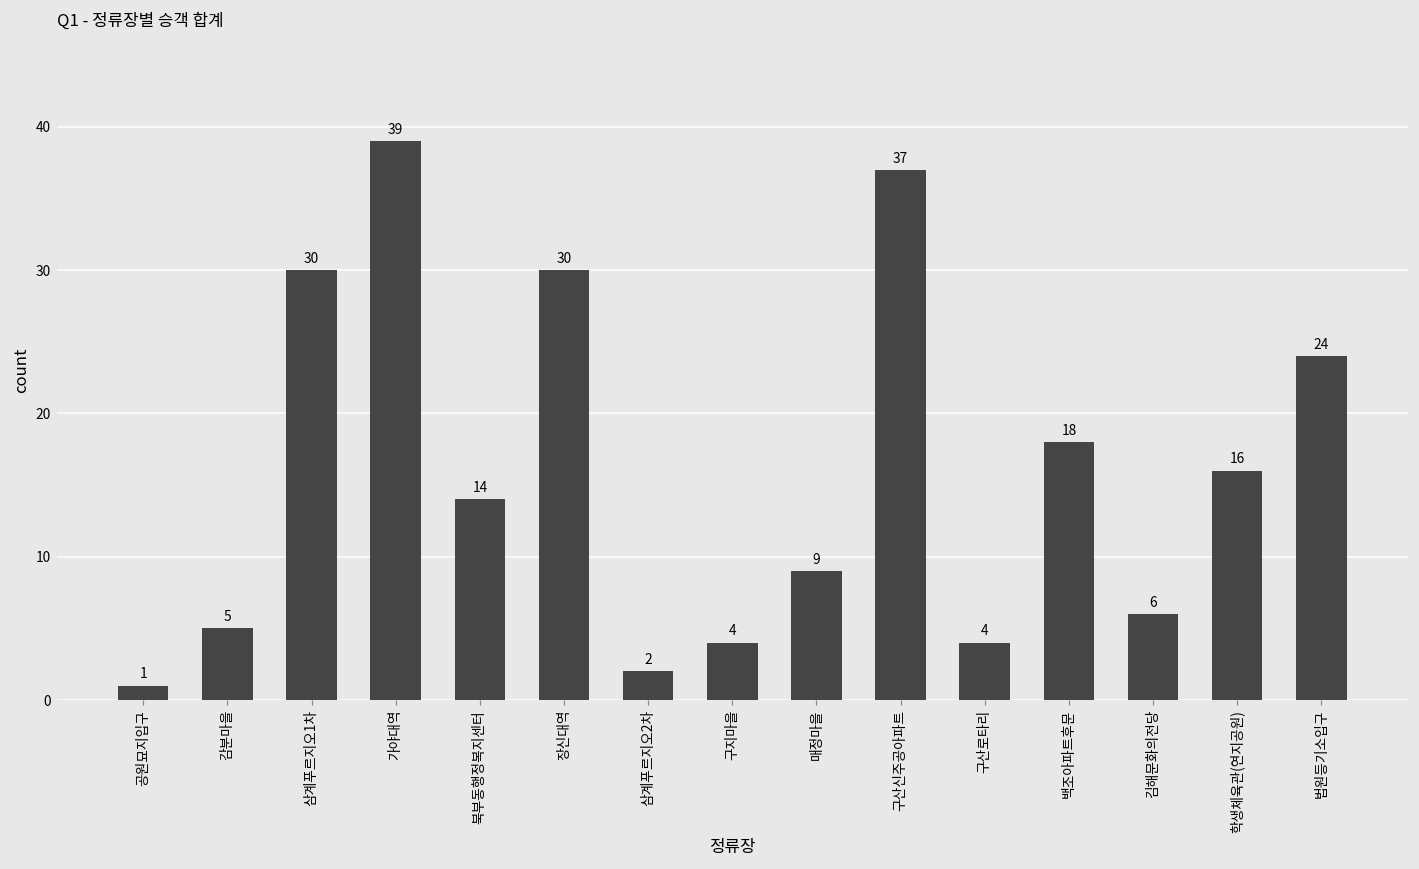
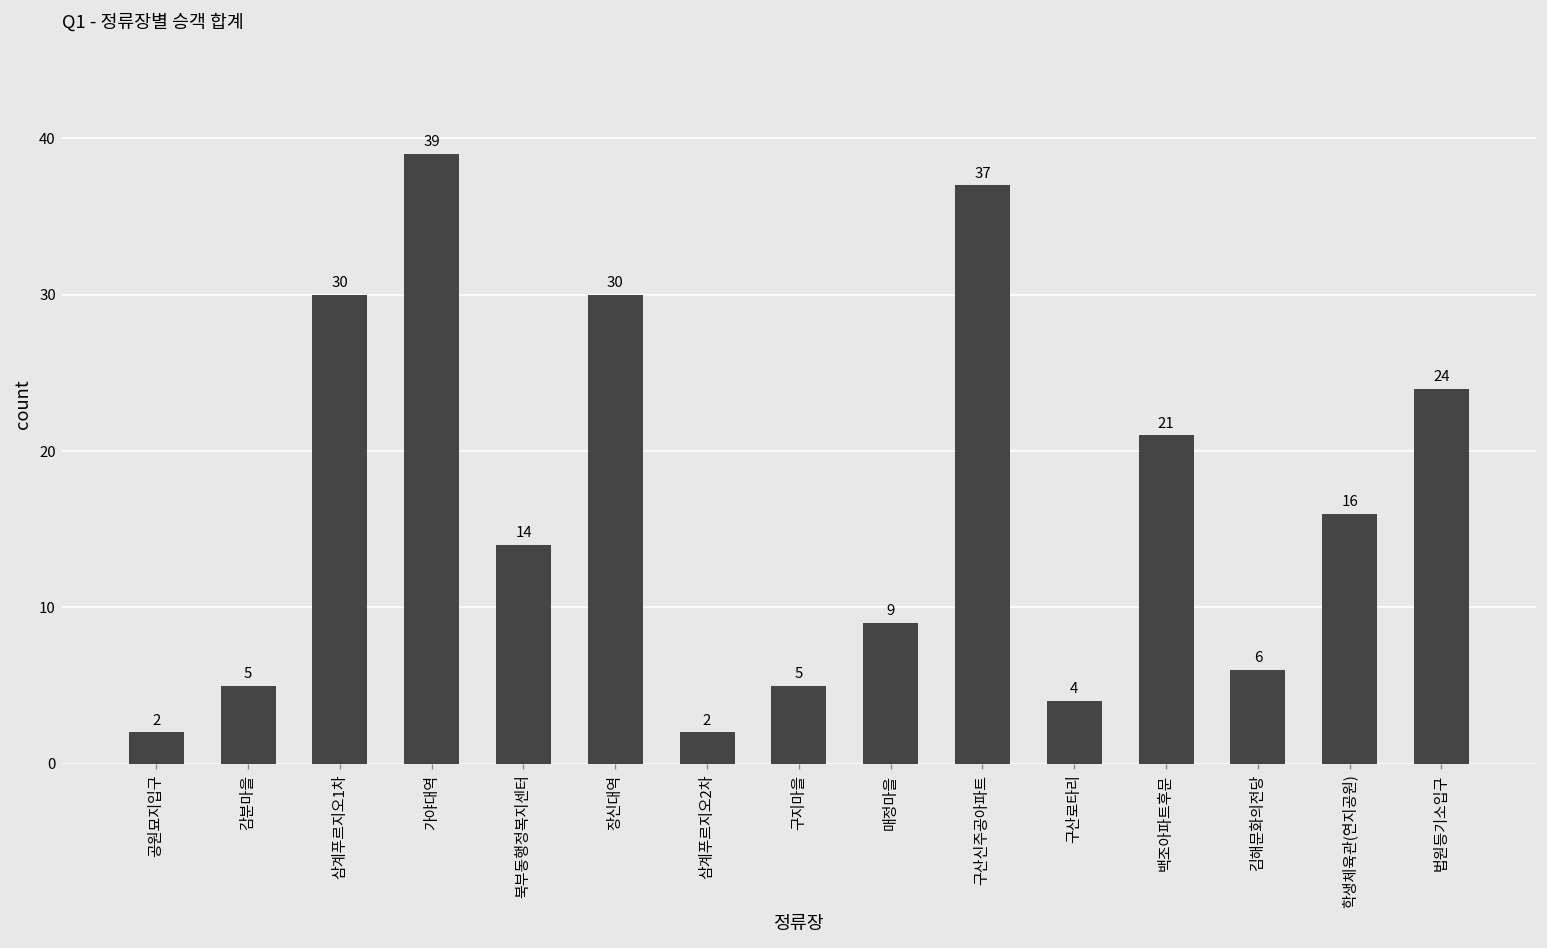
공원묘지입구: 1 -> 2
구지마을: 4 -> 5
백조아파트후문: 18 -> 21
